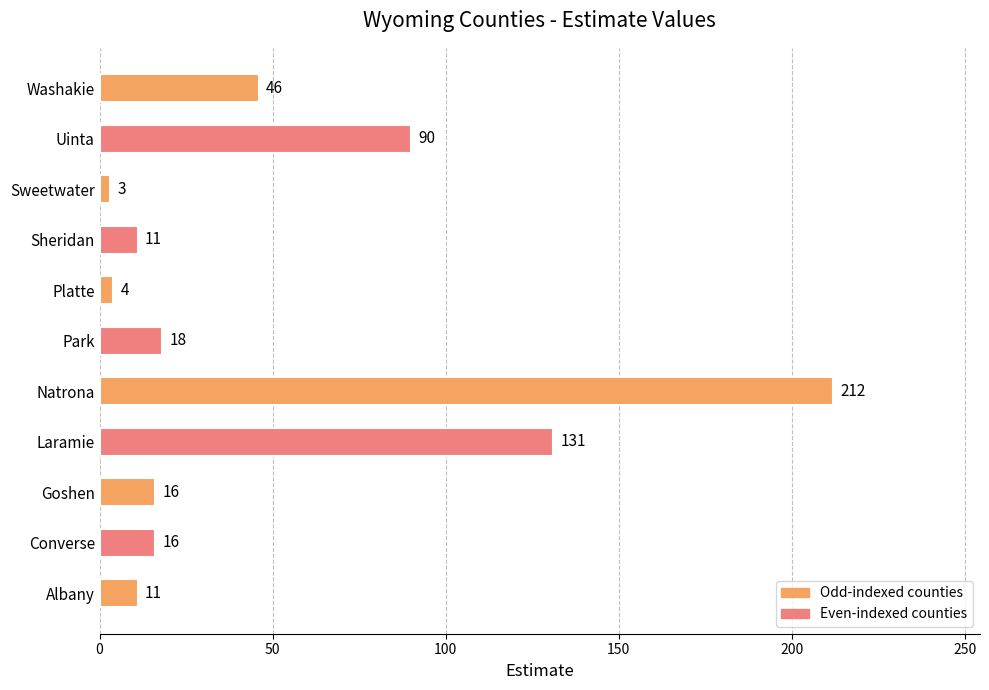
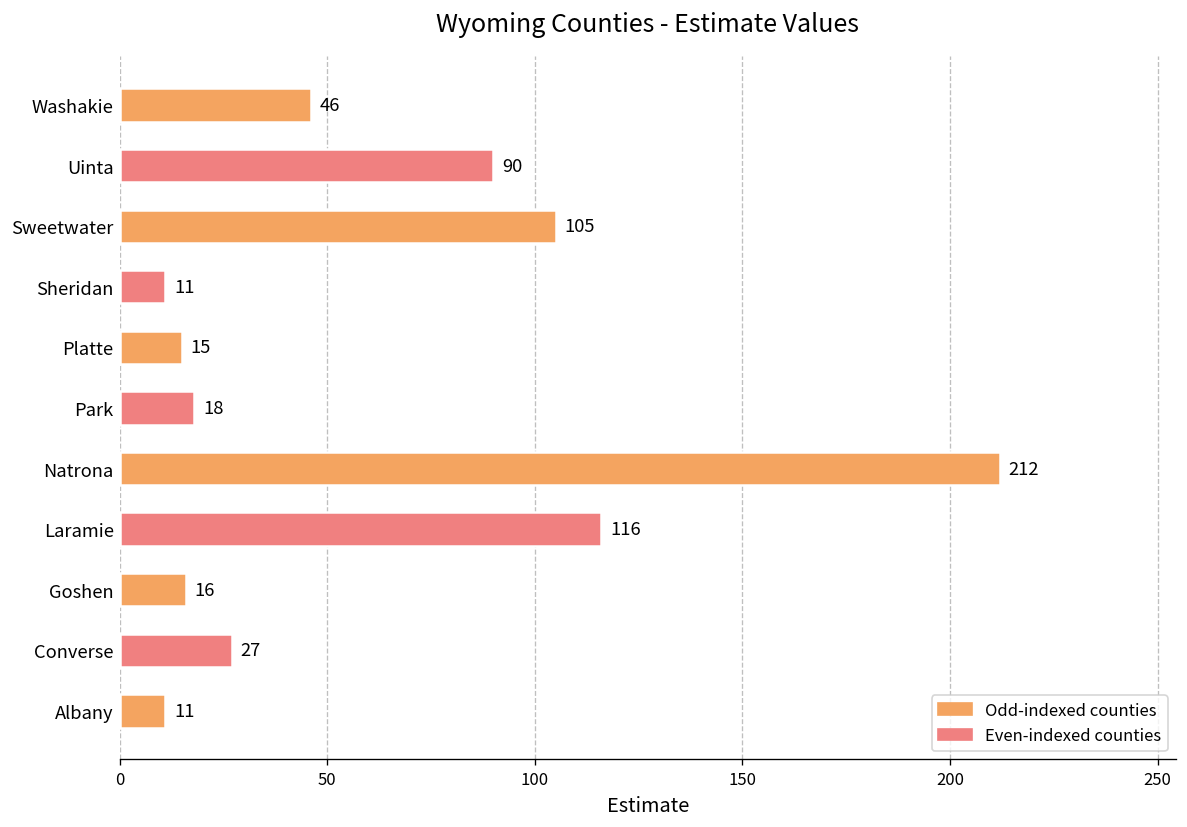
Sweetwater: 3 -> 105
Platte: 4 -> 15
Laramie: 131 -> 116
Converse: 16 -> 27
